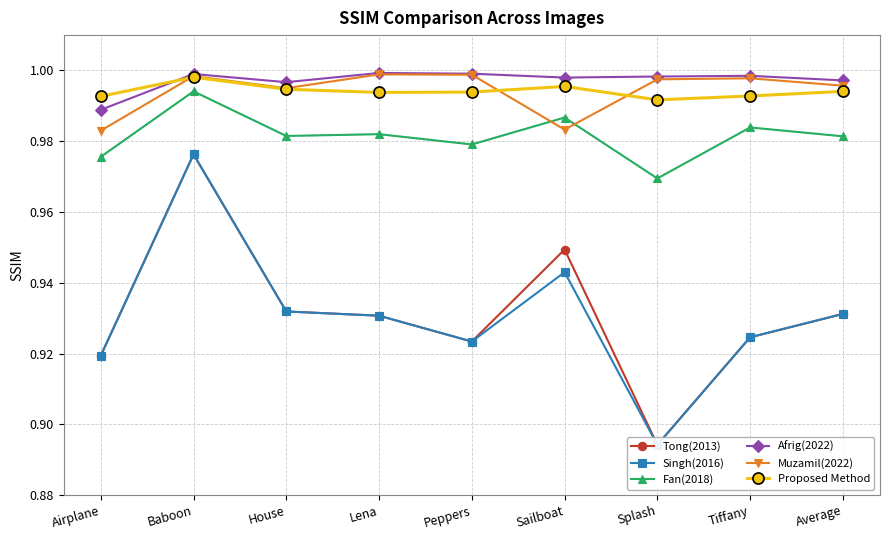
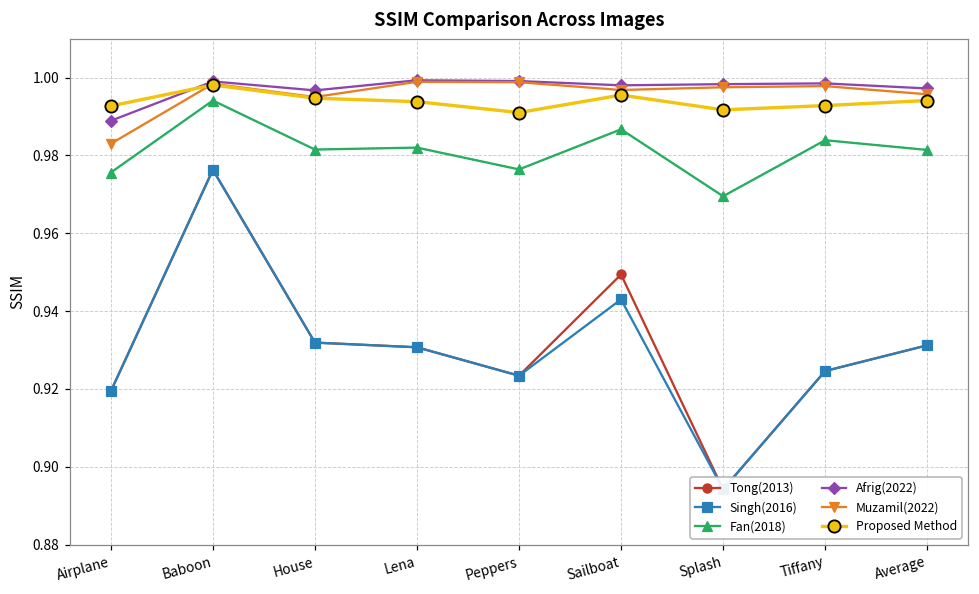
Fan(2018), Peppers: 0.979 -> 0.976
Proposed Method, Peppers: 0.994 -> 0.991
Muzamil(2022), Sailboat: 0.983 -> 0.997
